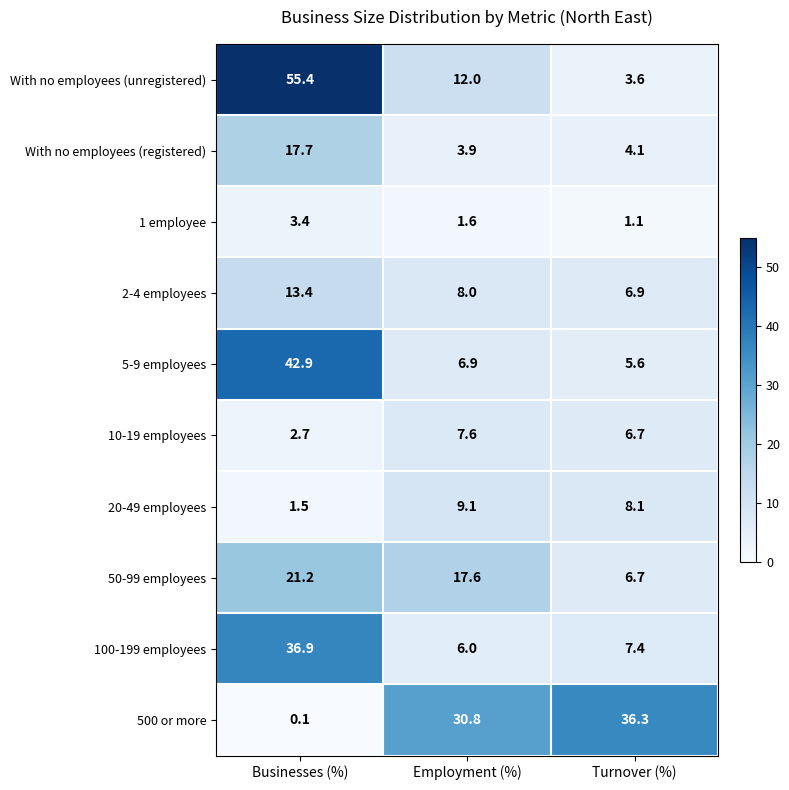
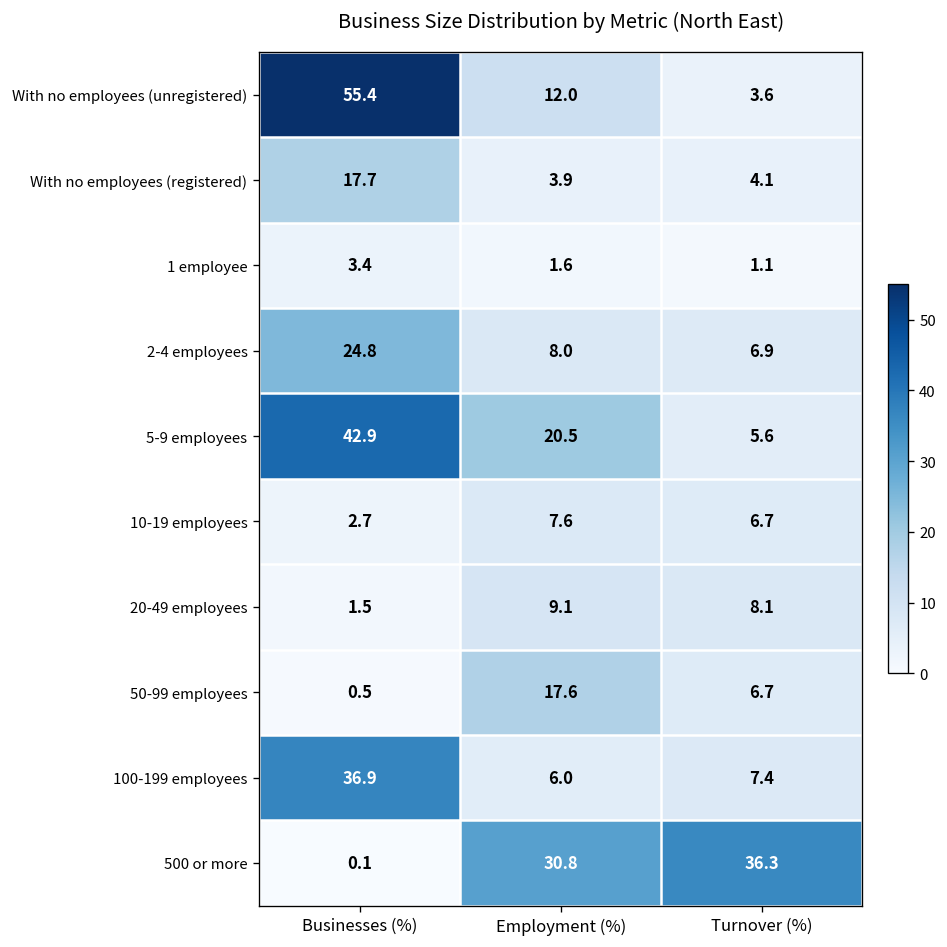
2-4 employees, Businesses (%): 13.4 -> 24.8
5-9 employees, Employment (%): 6.9 -> 20.5
50-99 employees, Businesses (%): 21.2 -> 0.5
